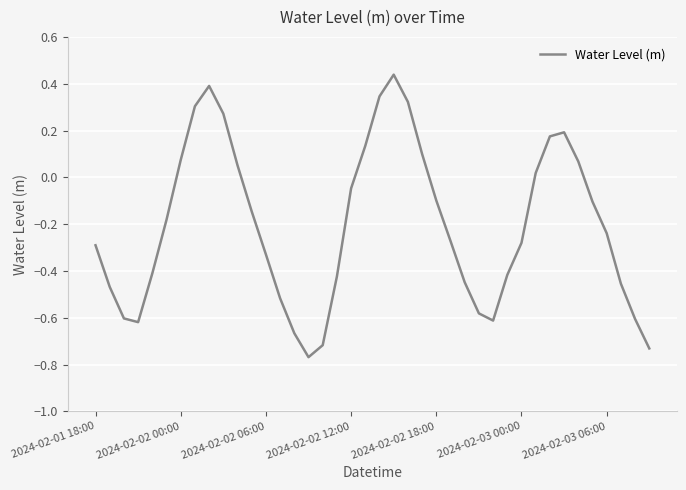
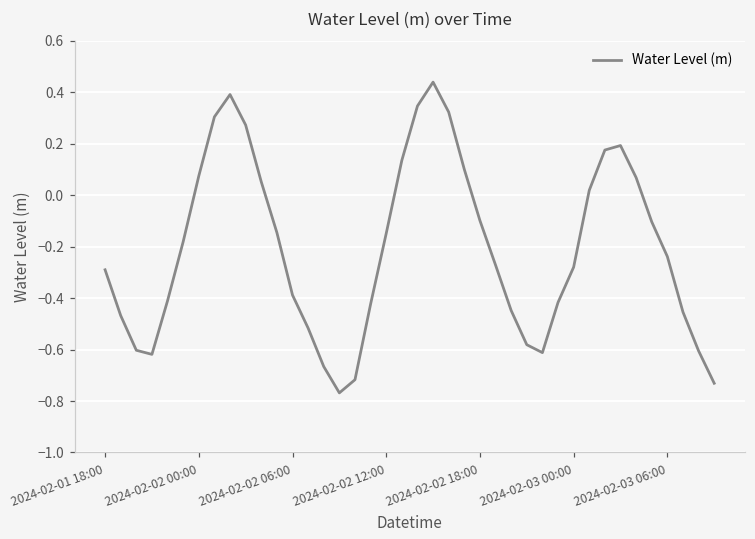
2024-02-02 06:00: -0.33 -> -0.39
2024-02-02 12:00: -0.05 -> -0.15
